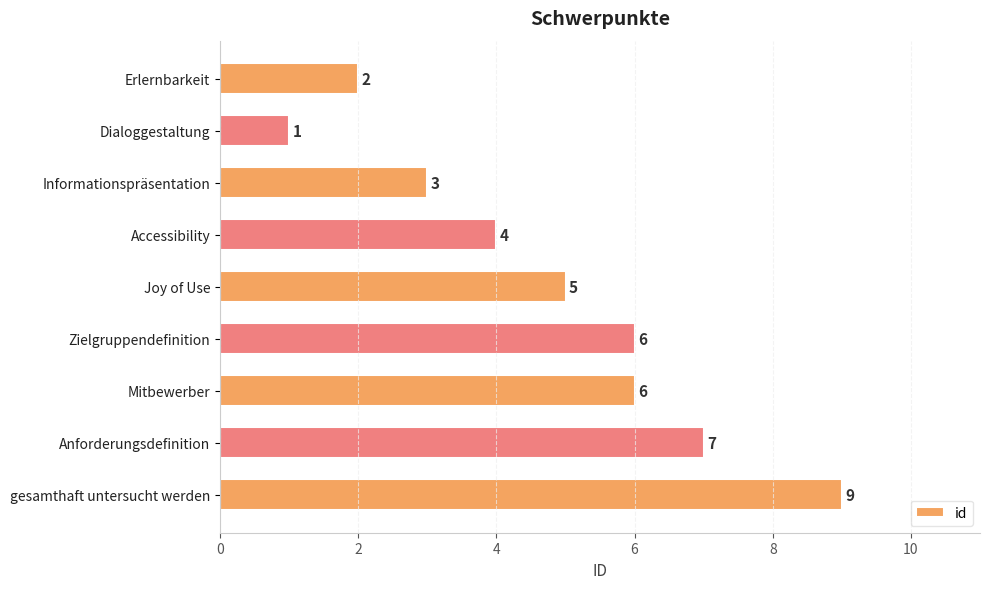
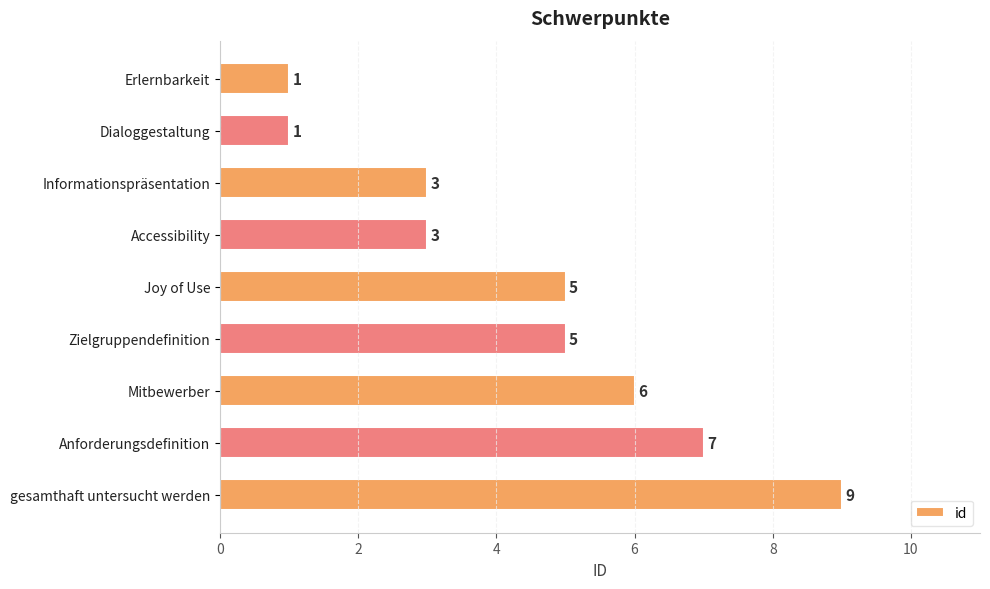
Erlernbarkeit: 2 -> 1
Accessibility: 4 -> 3
Zielgruppendefinition: 6 -> 5
